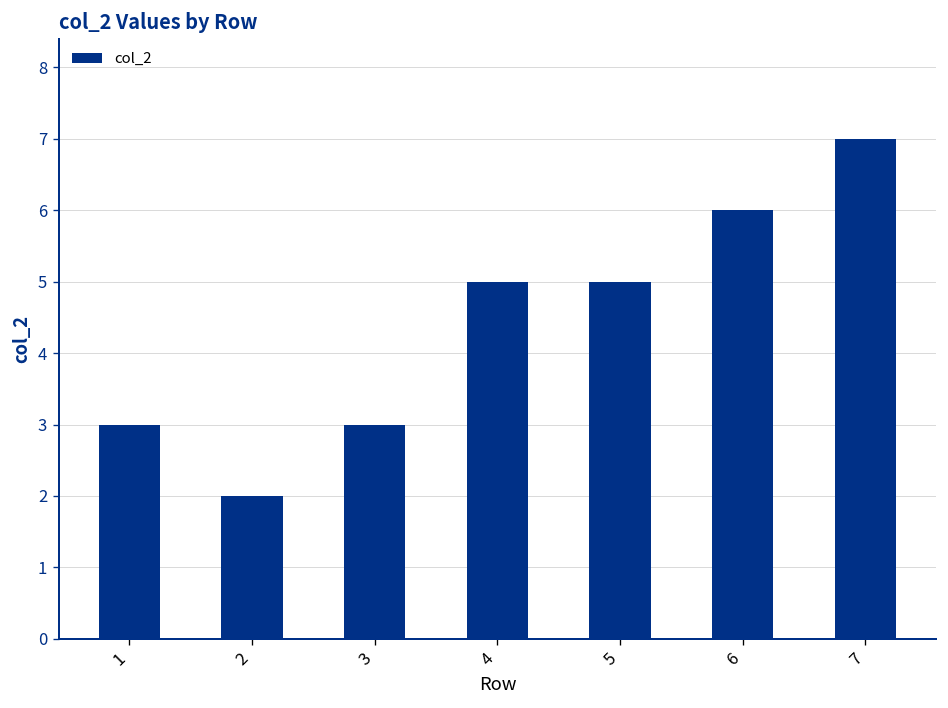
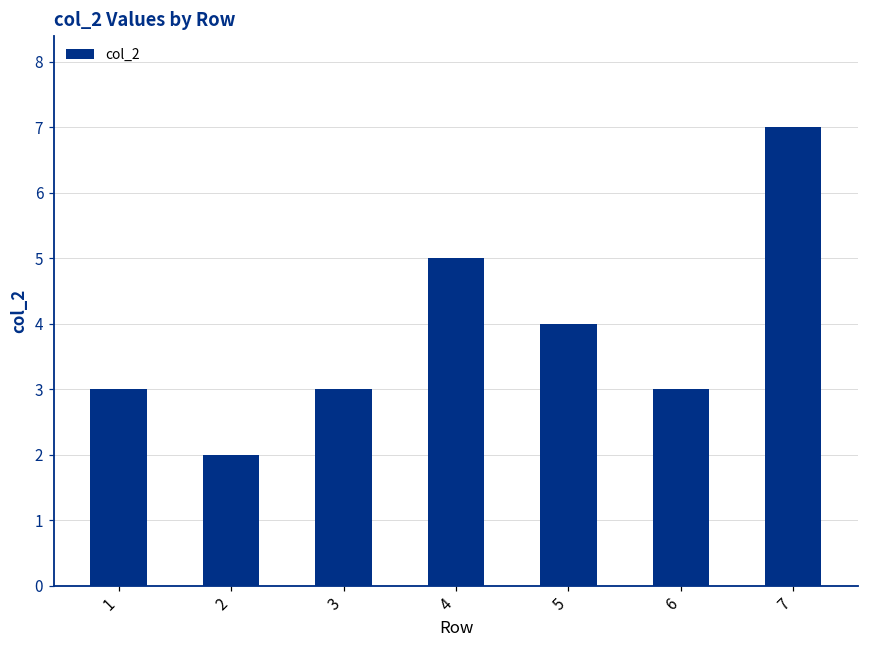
5: 5 -> 4
6: 6 -> 3
